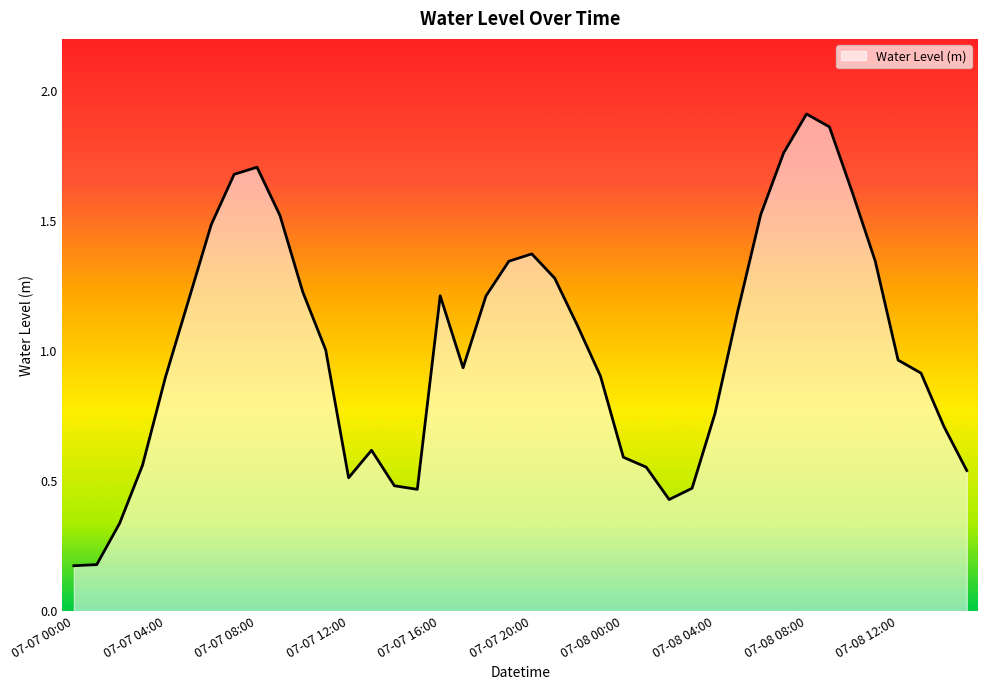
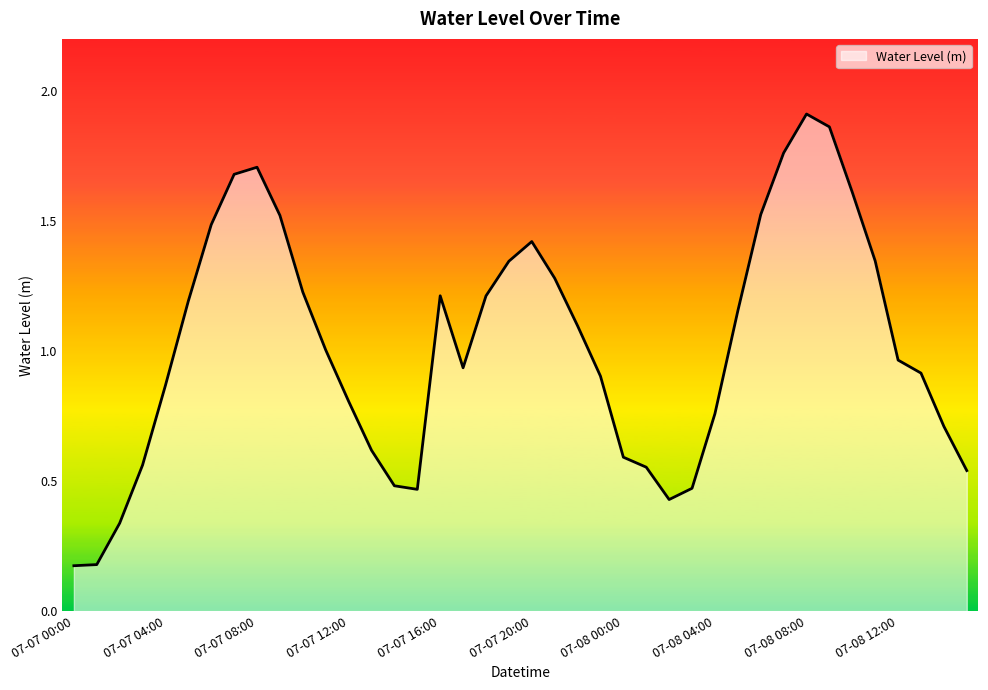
07-07 04:00: 0.90 -> 0.87
07-07 12:00: 0.51 -> 0.81
07-07 20:00: 1.37 -> 1.42
